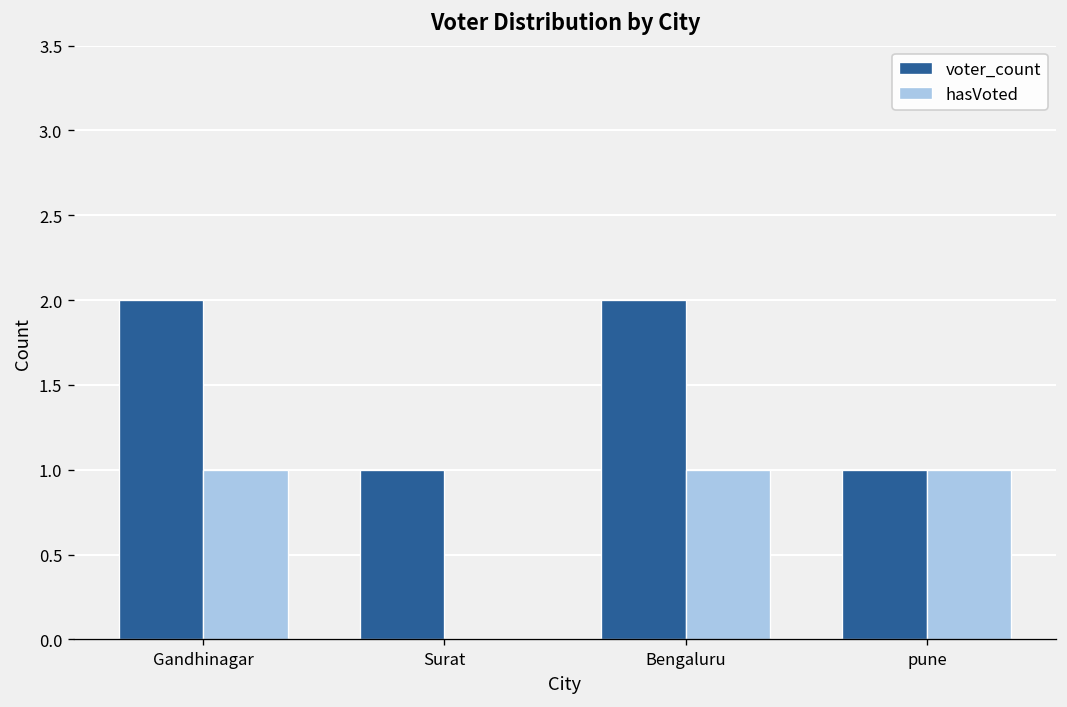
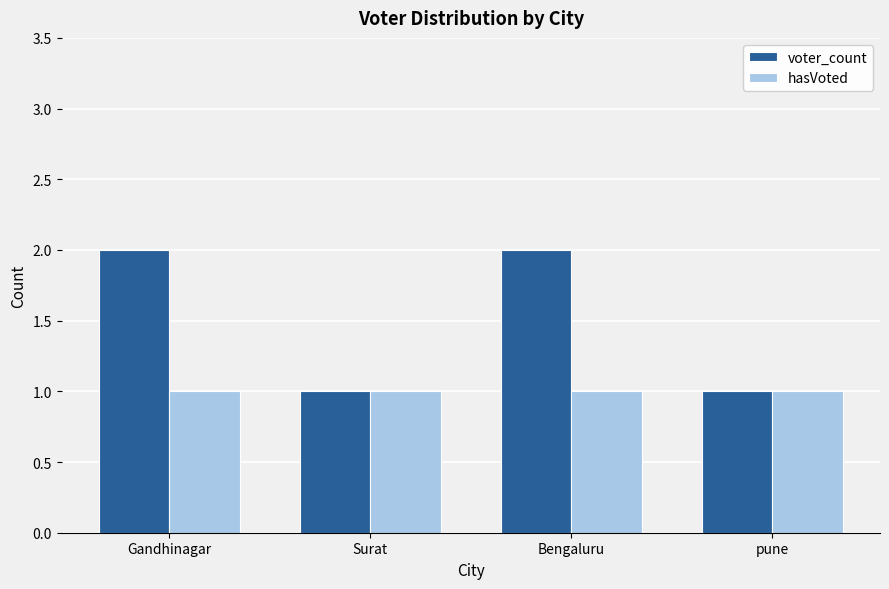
hasVoted, Surat: 0 -> 1
